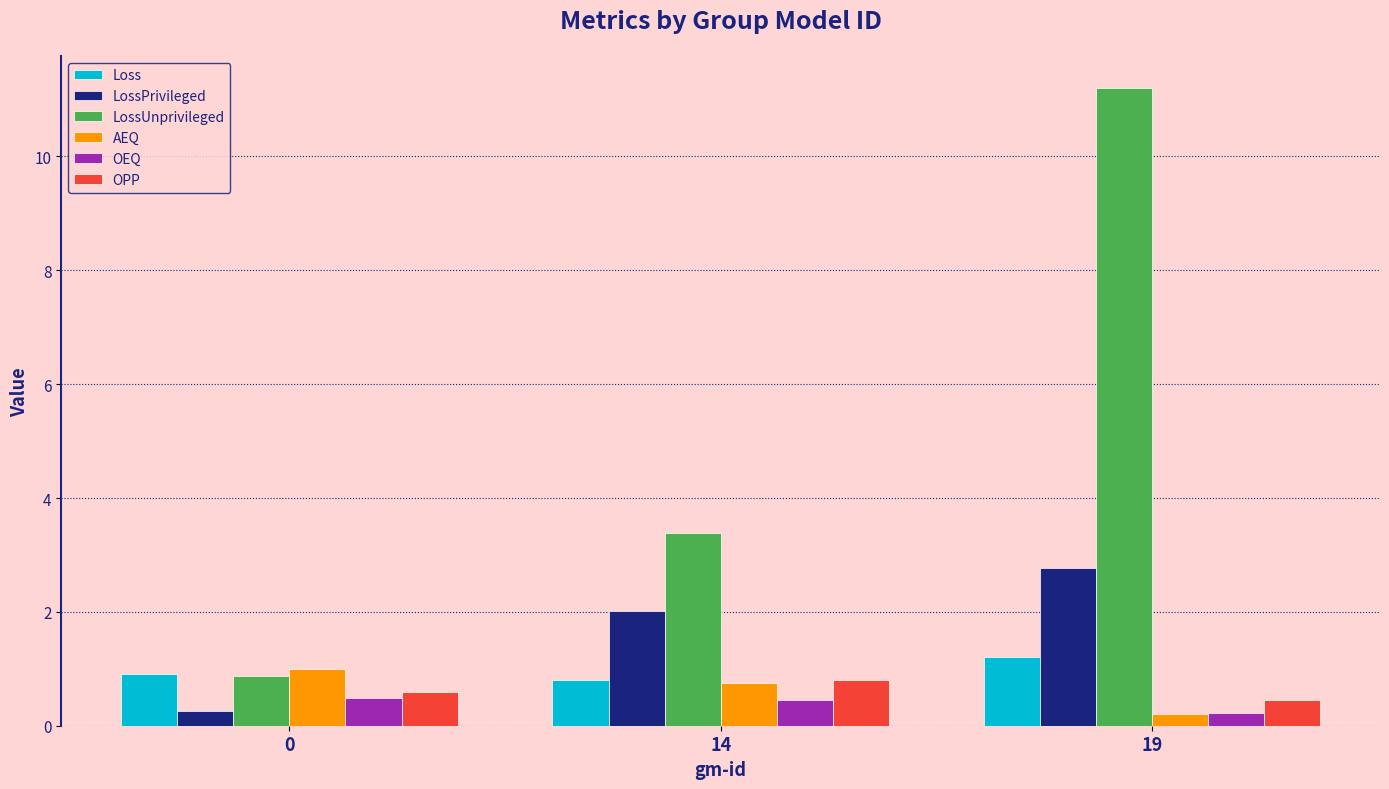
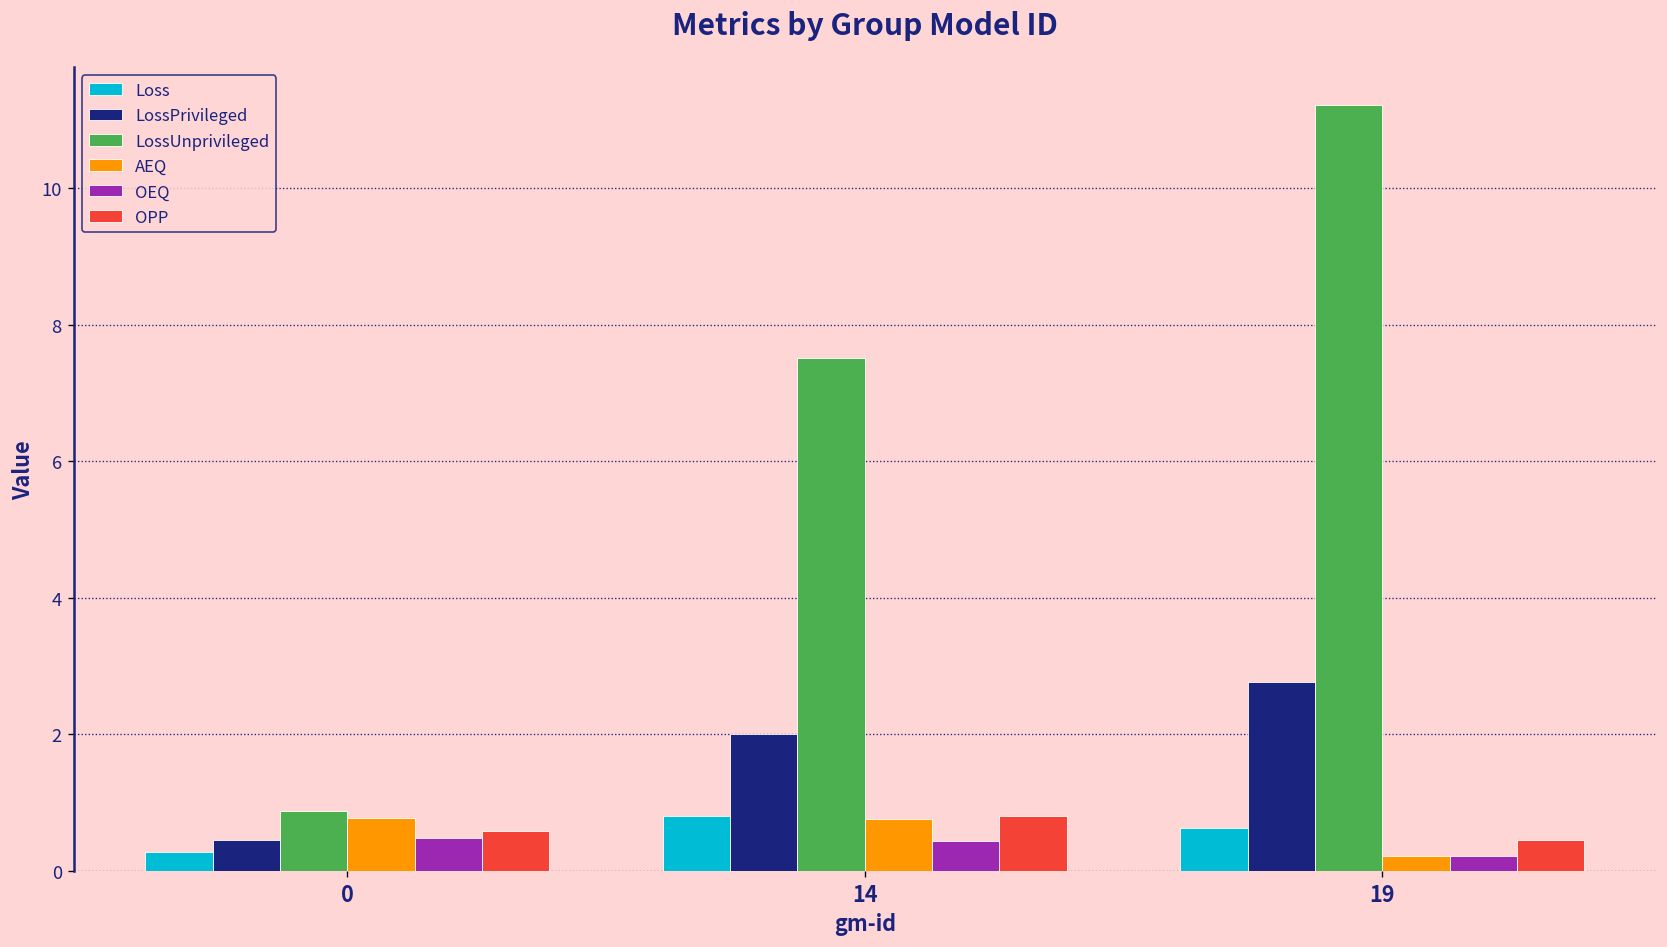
Loss, 0: 0.9 -> 0.3
LossPrivileged, 0: 0.3 -> 0.5
AEQ, 0: 1.0 -> 0.8
LossUnprivileged, 14: 3.4 -> 7.5
Loss, 19: 1.2 -> 0.6
